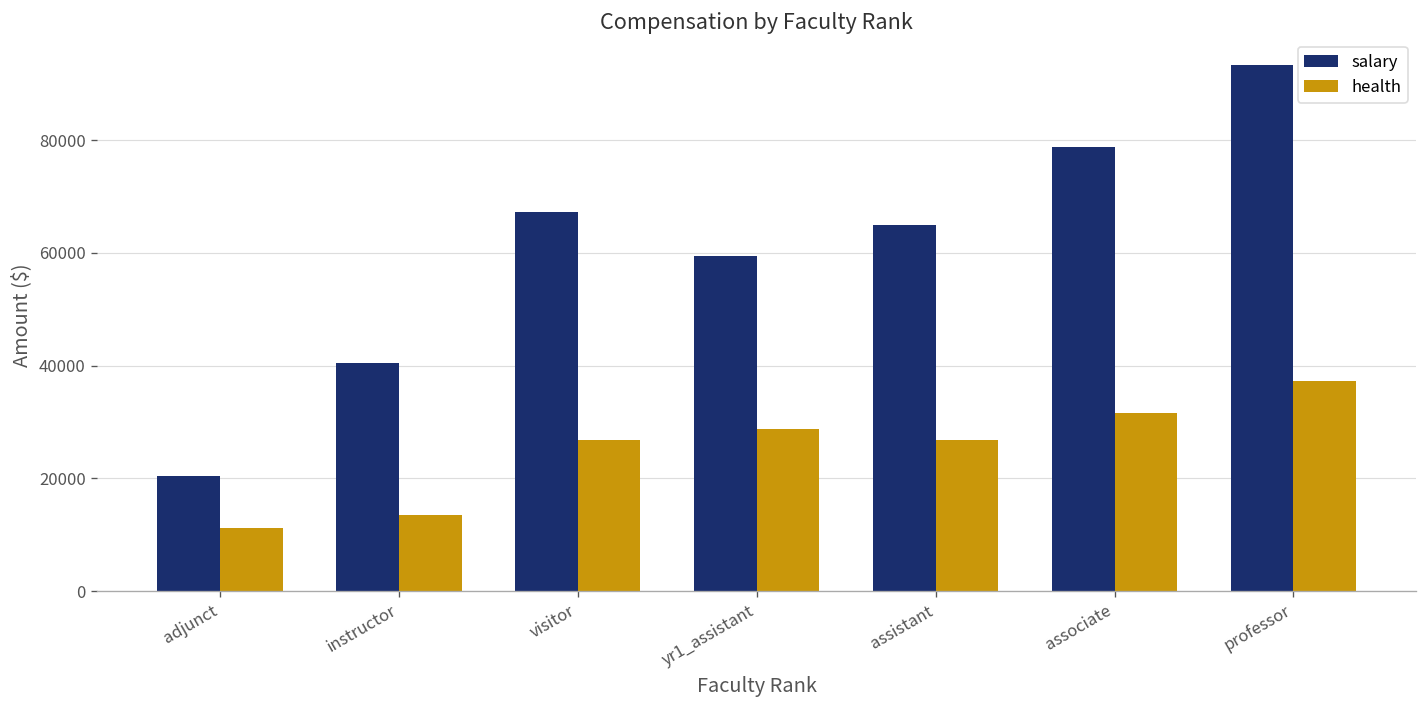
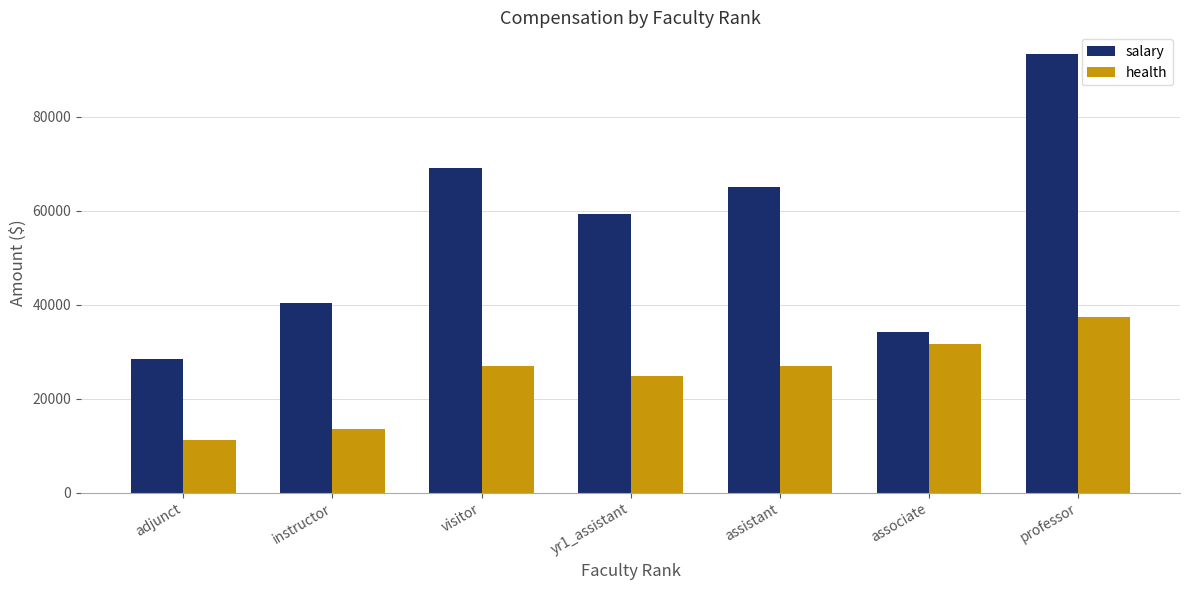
salary, adjunct: 20000 -> 28000
salary, visitor: 67000 -> 69000
health, yr1_assistant: 29000 -> 25000
salary, associate: 79000 -> 34000
